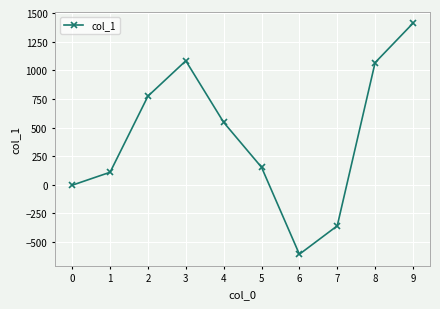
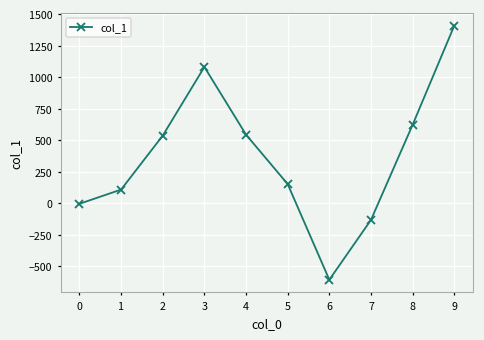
2: 770 -> 540
7: -360 -> -130
8: 1070 -> 620
